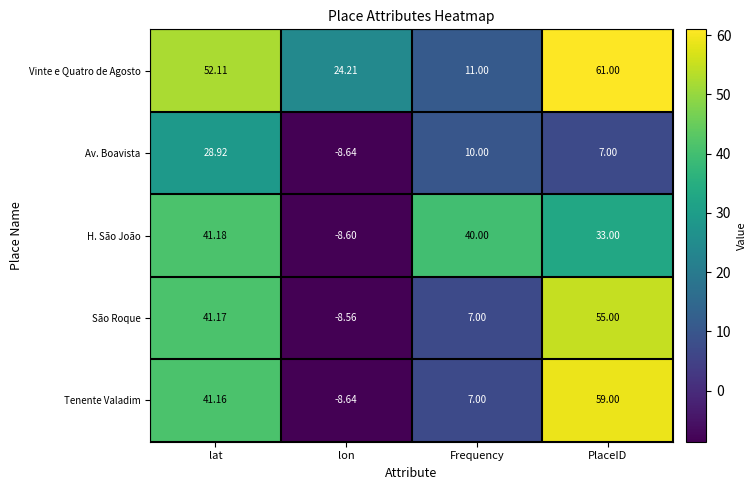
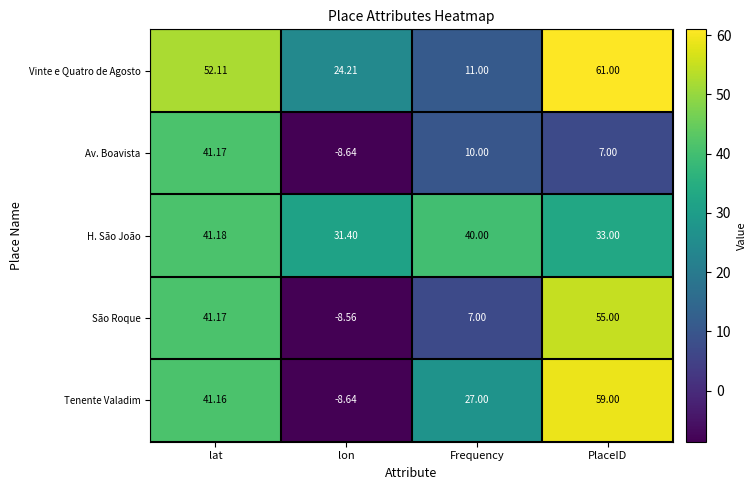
Av. Boavista, lat: 28.92 -> 41.17
H. São João, lon: -8.60 -> 31.40
Tenente Valadim, Frequency: 7.00 -> 27.00
